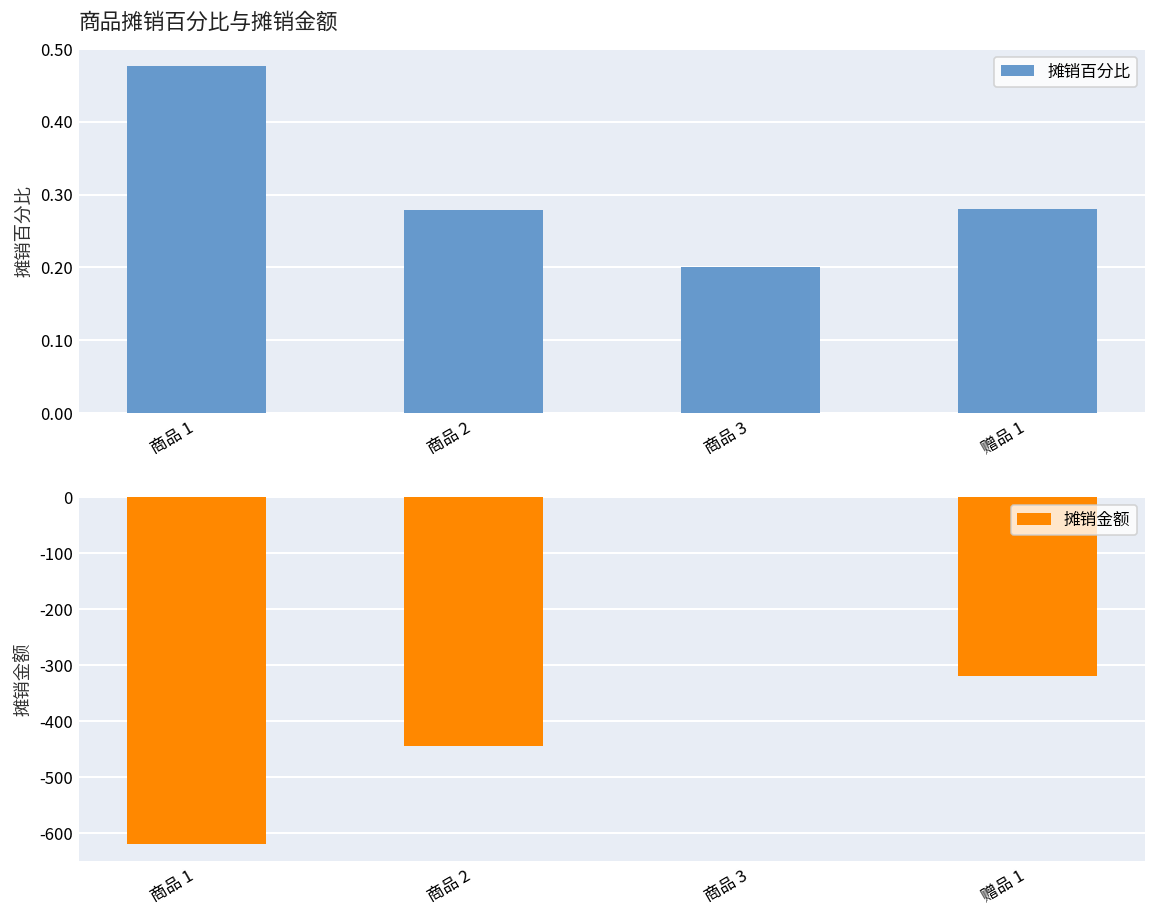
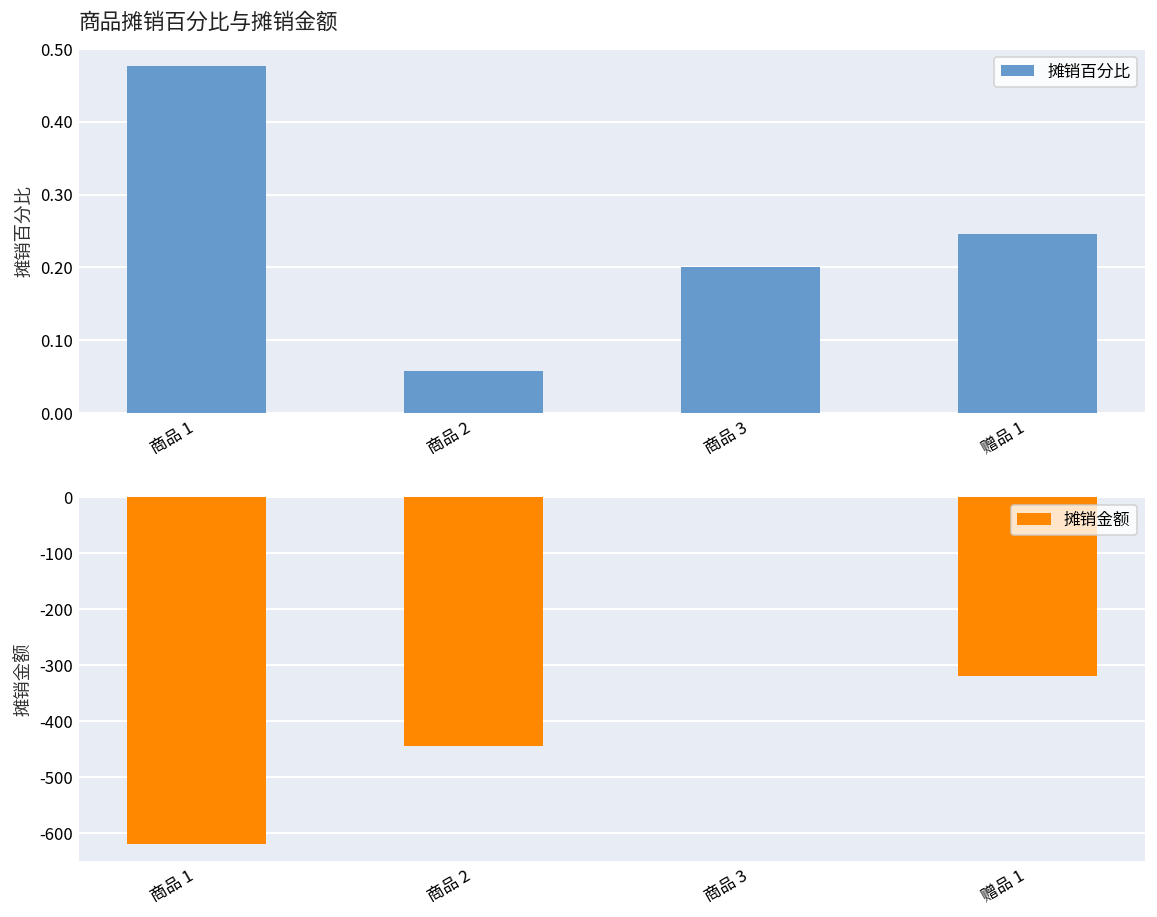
商品摊销百分比与摊销金额, 商品 2: 0.28 -> 0.06
商品摊销百分比与摊销金额, 赠品 1: 0.28 -> 0.25
